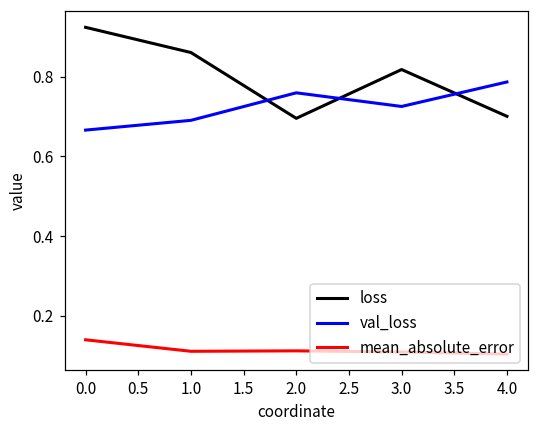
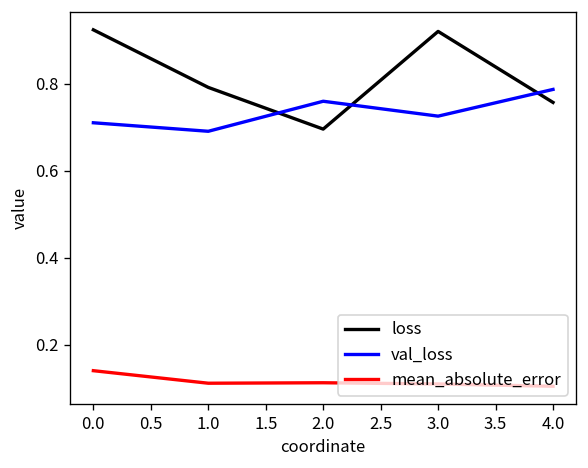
val_loss, 0.0: 0.67 -> 0.71
loss, 1.0: 0.86 -> 0.79
loss, 3.0: 0.82 -> 0.92
loss, 4.0: 0.70 -> 0.76
